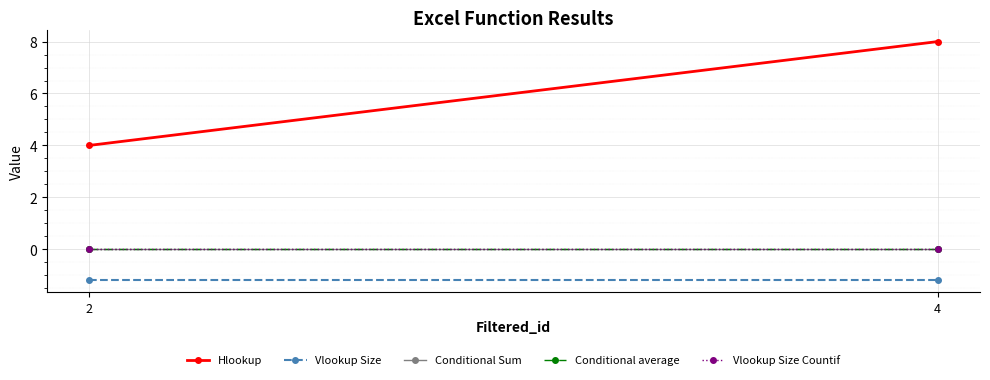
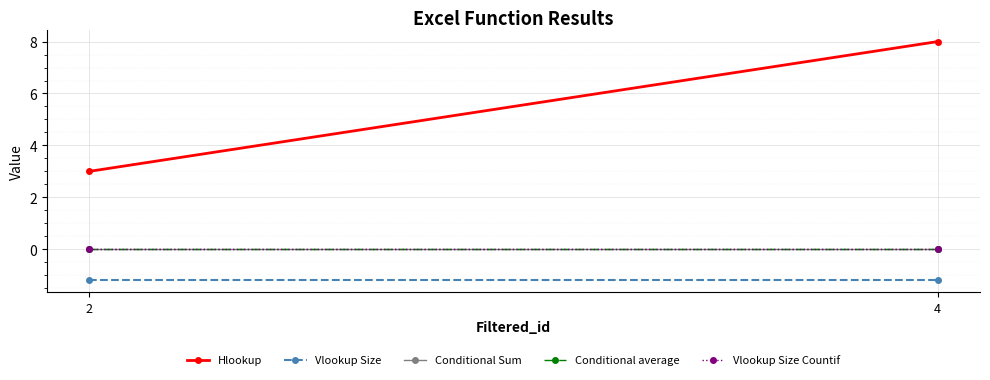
Hlookup, 2: 4 -> 3
